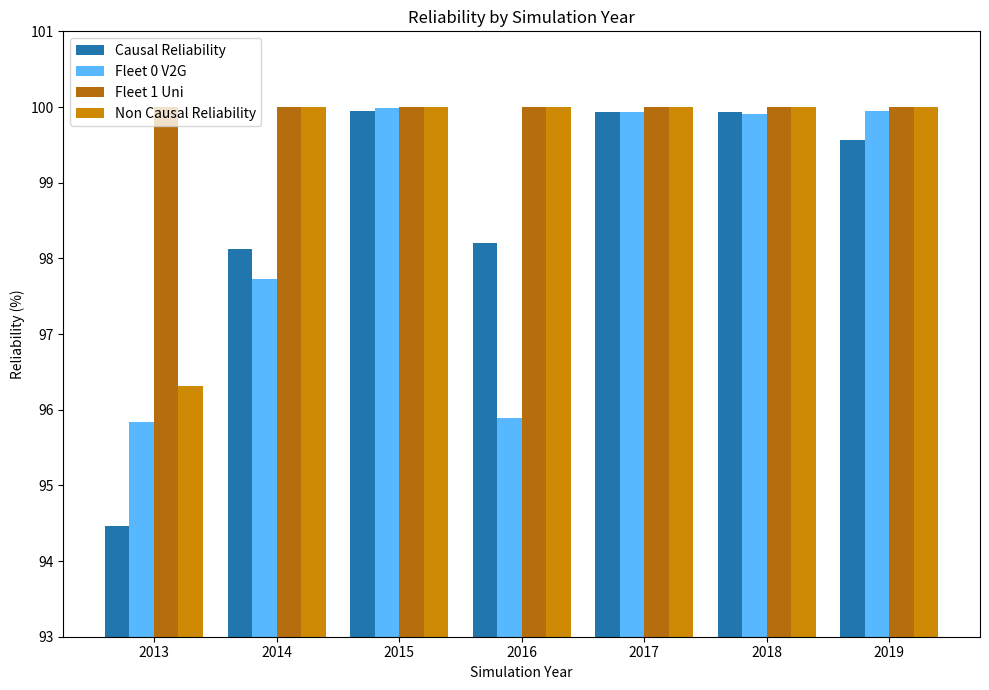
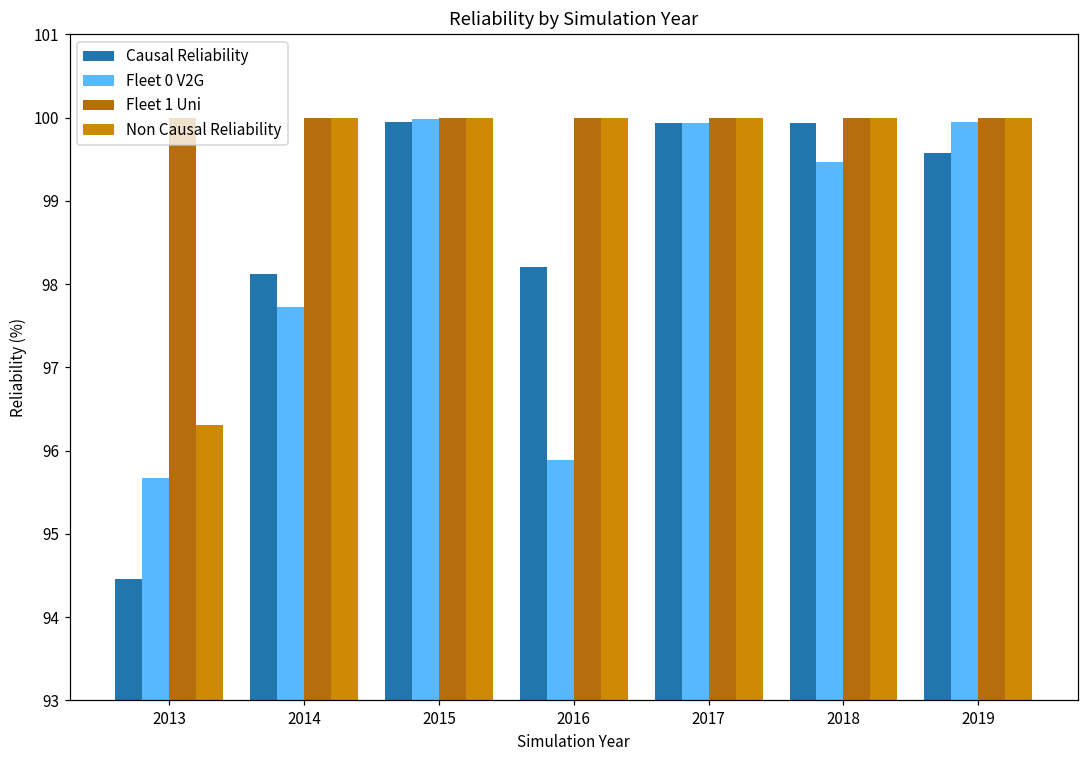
Fleet 0 V2G, 2013: 95.8 -> 95.7
Fleet 0 V2G, 2018: 99.9 -> 99.5
